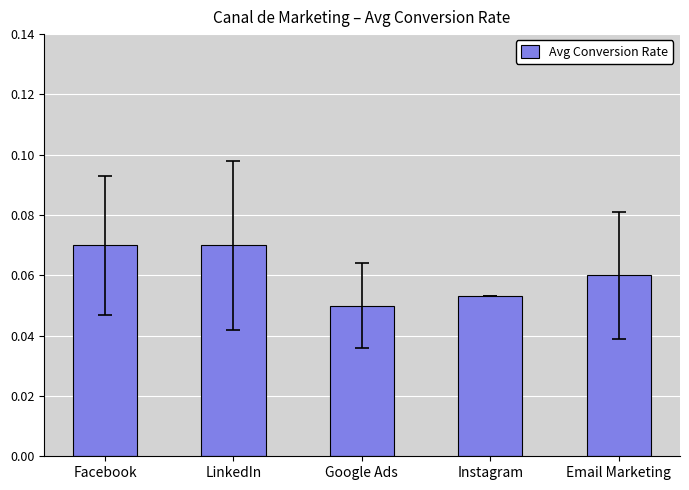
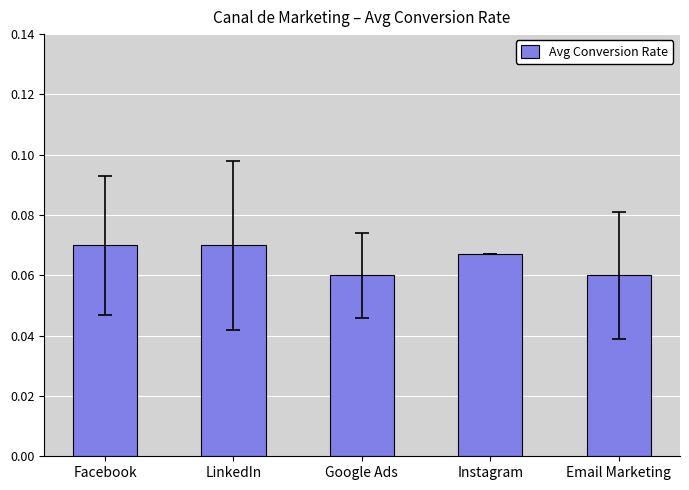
Avg Conversion Rate, Google Ads: 0.05 -> 0.06
Avg Conversion Rate, Instagram: 0.053 -> 0.067
